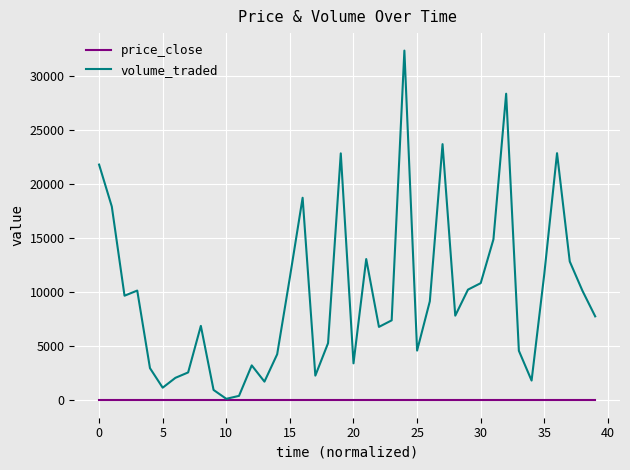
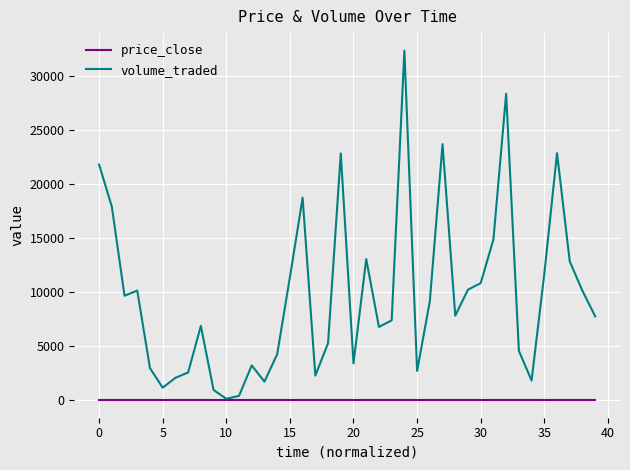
volume_traded, 25: 4600 -> 2700
